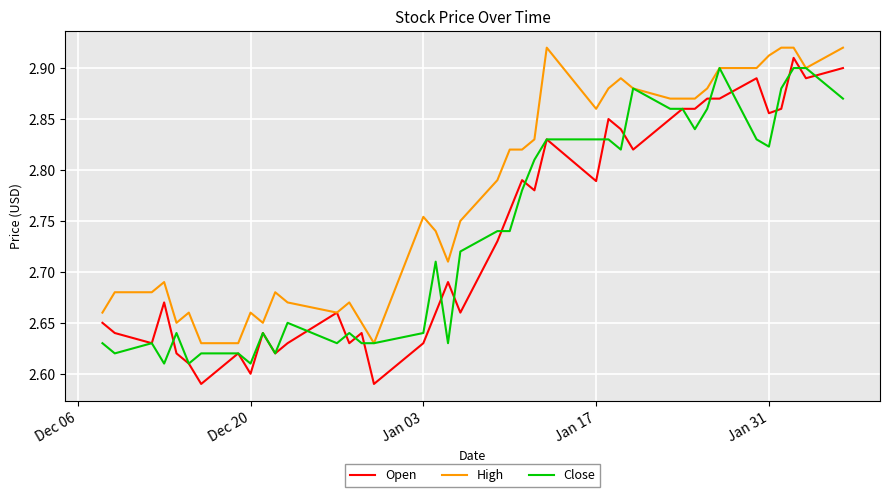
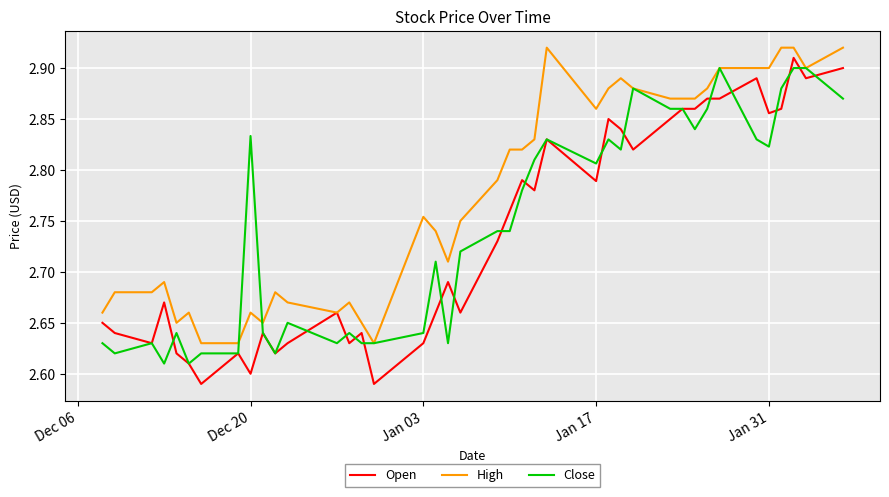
Close, Dec 20: 2.610 -> 2.833
Close, Jan 17: 2.830 -> 2.806
High, Jan 31: 2.912 -> 2.900
